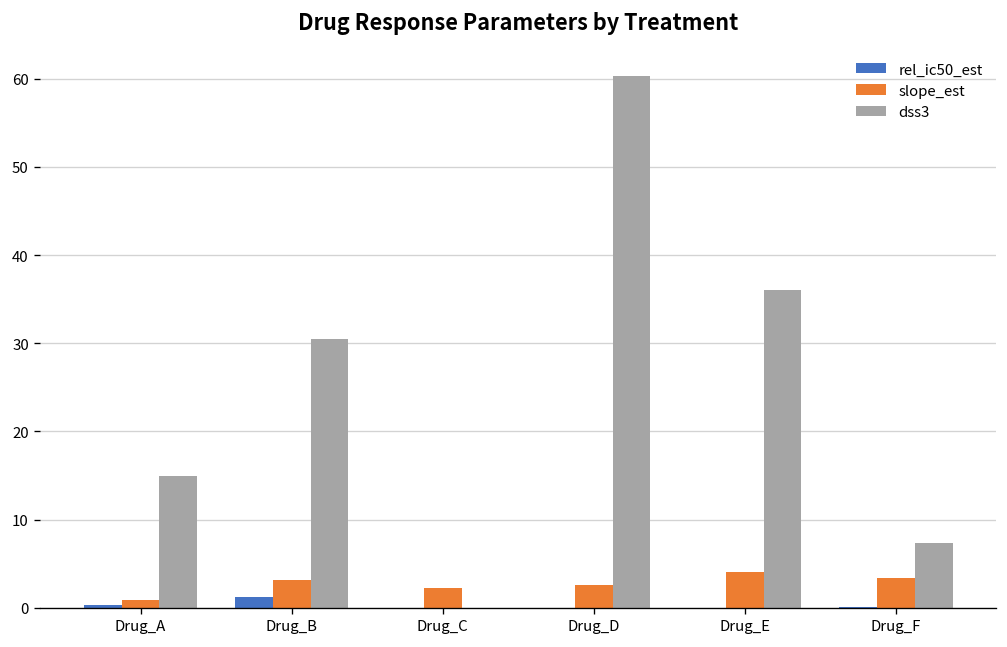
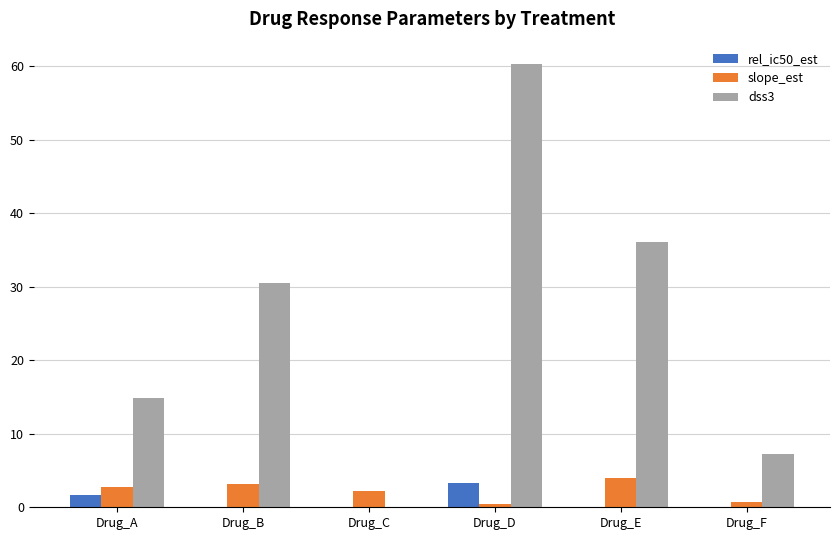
rel_ic50_est, Drug_A: 0 -> 2
slope_est, Drug_A: 1 -> 3
rel_ic50_est, Drug_B: 1 -> 0
rel_ic50_est, Drug_D: 0 -> 3
slope_est, Drug_D: 3 -> 0
slope_est, Drug_F: 3 -> 1
